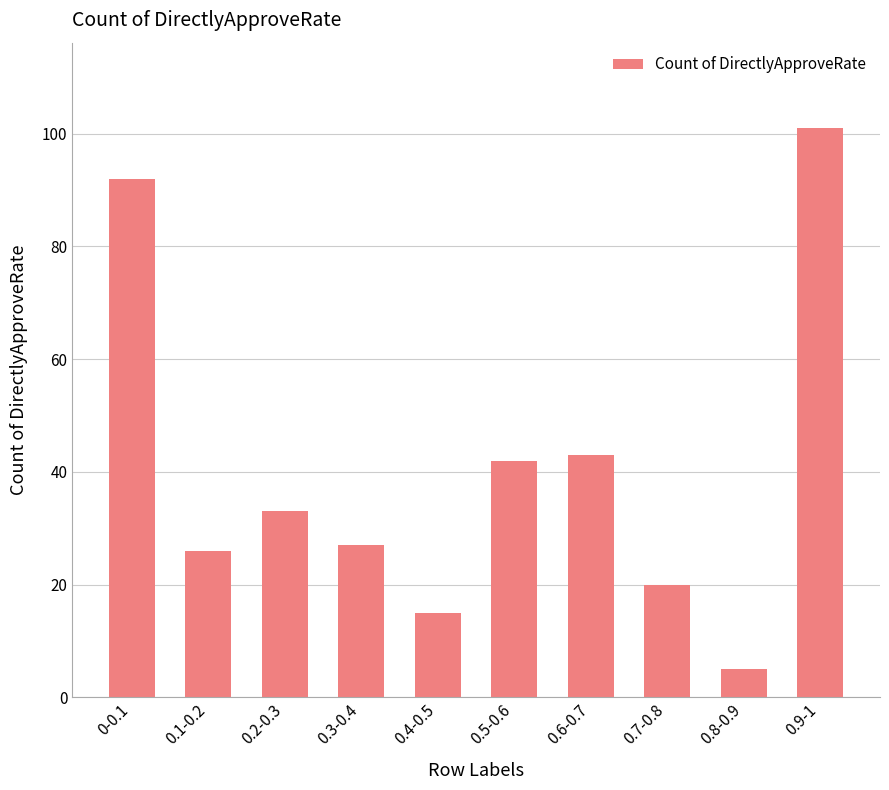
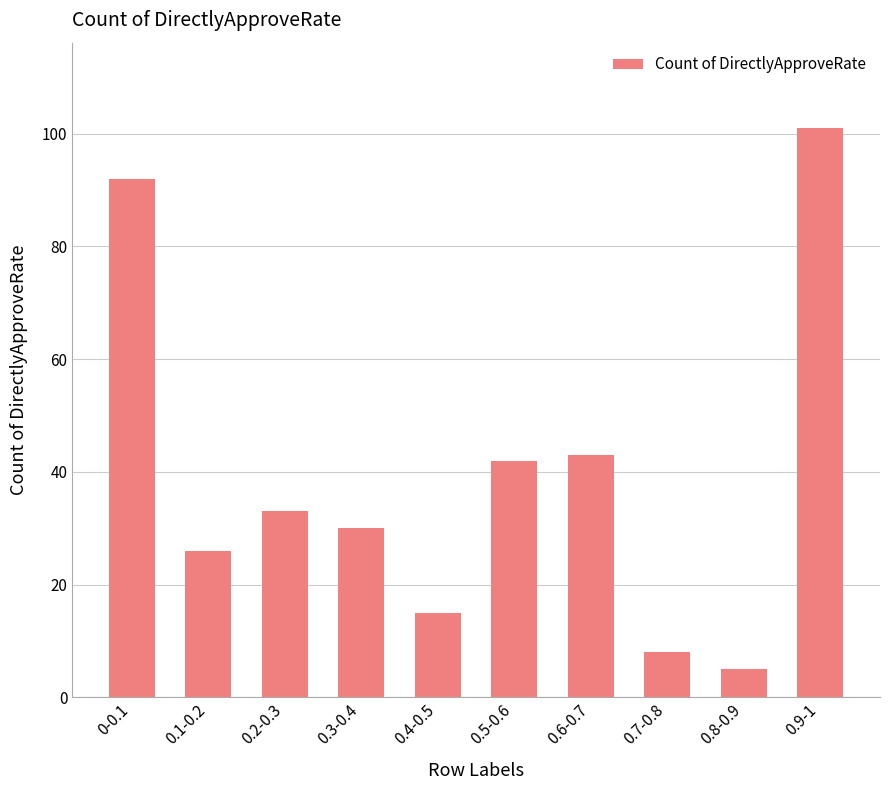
0.3-0.4: 27 -> 30
0.7-0.8: 20 -> 8
